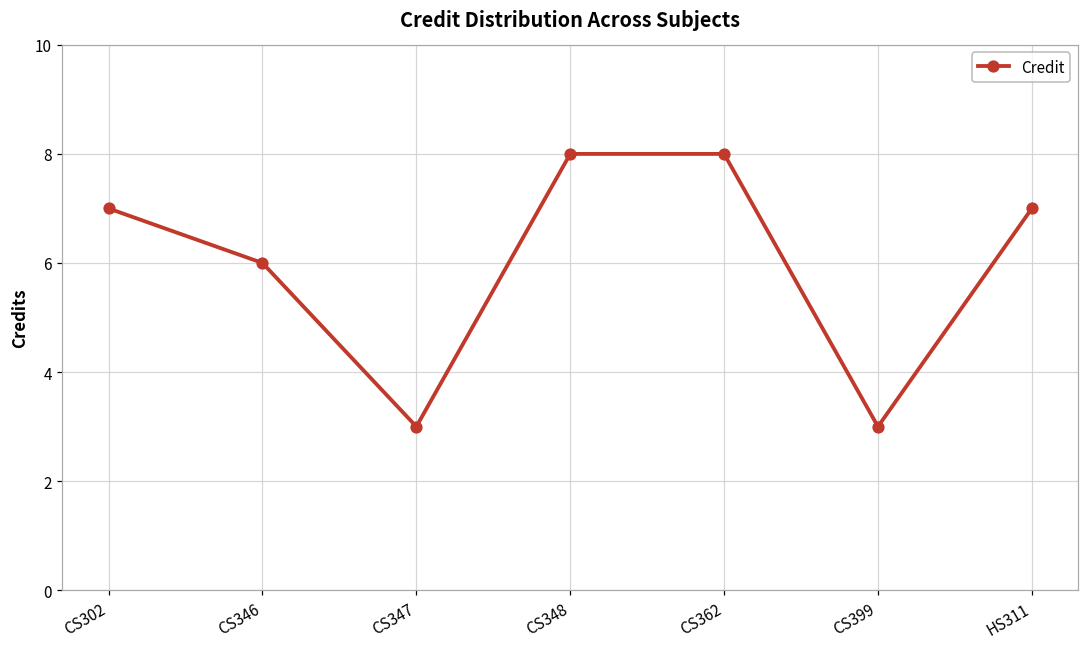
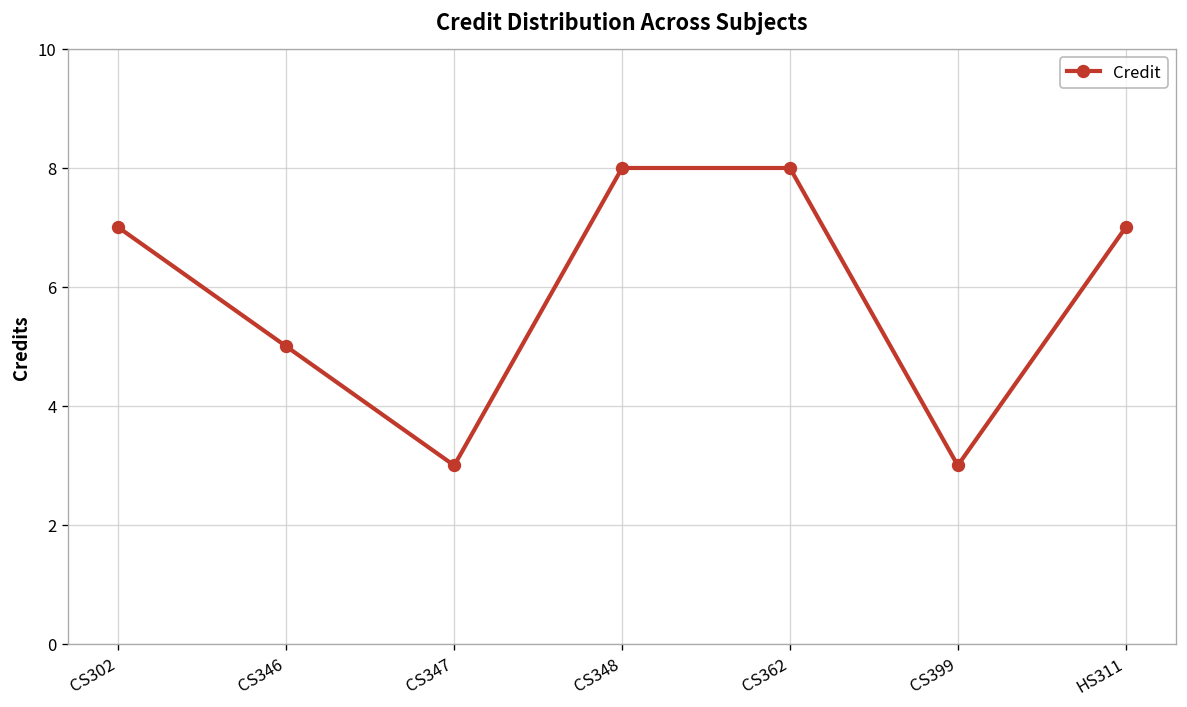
CS346: 6 -> 5
